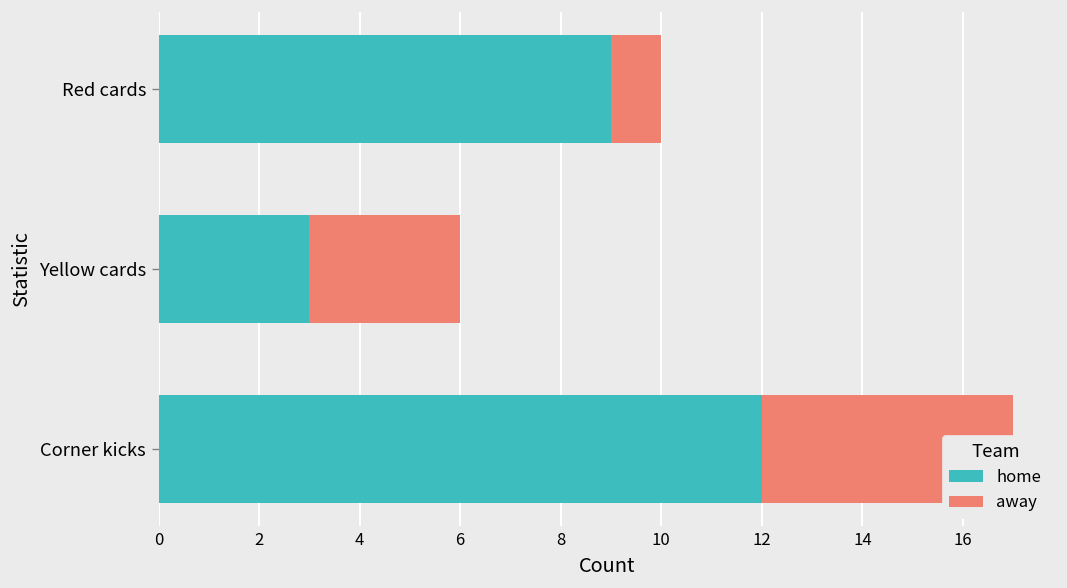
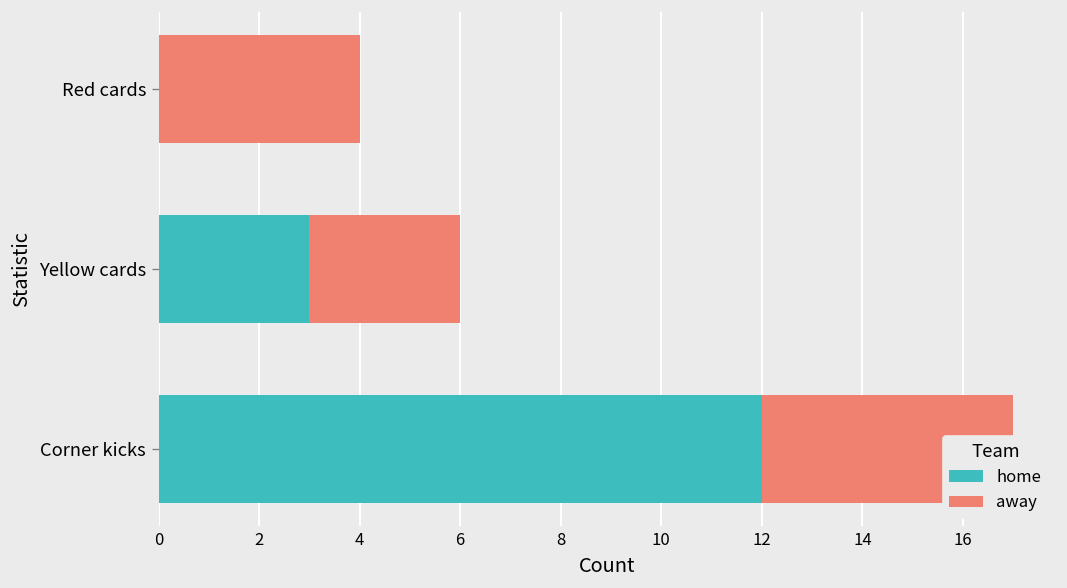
home, Red cards: 9 -> 0
away, Red cards: 1 -> 4
